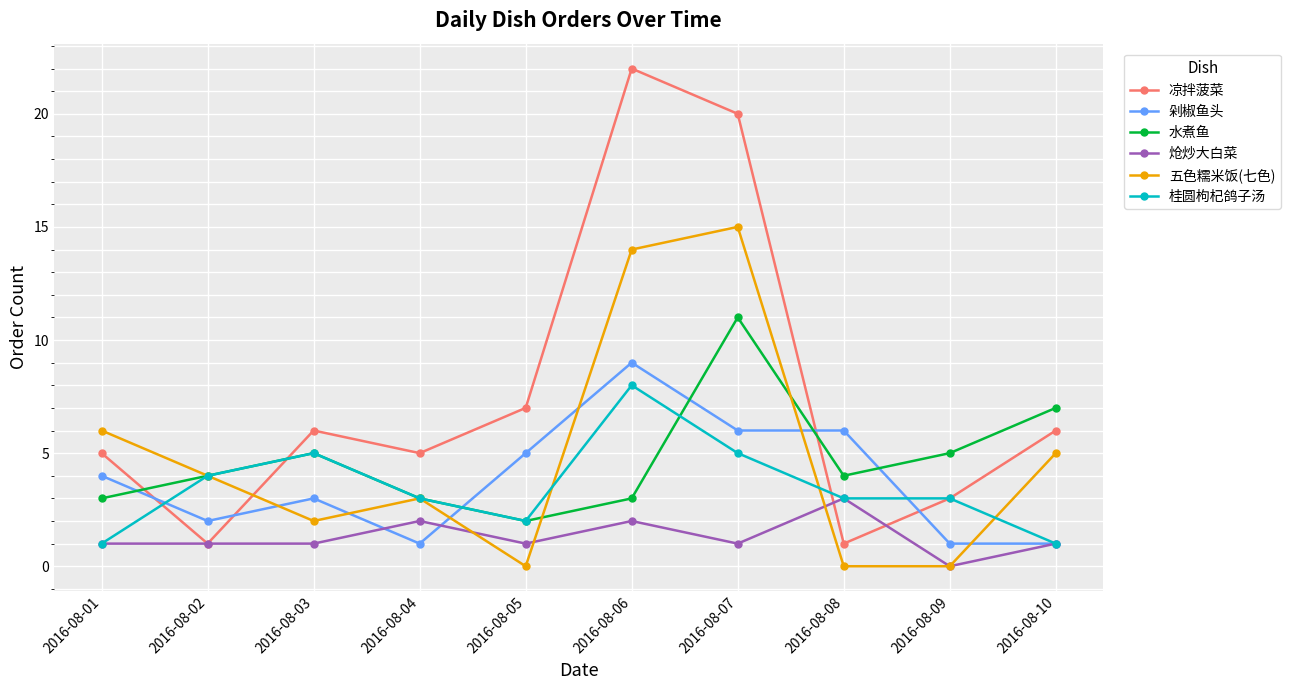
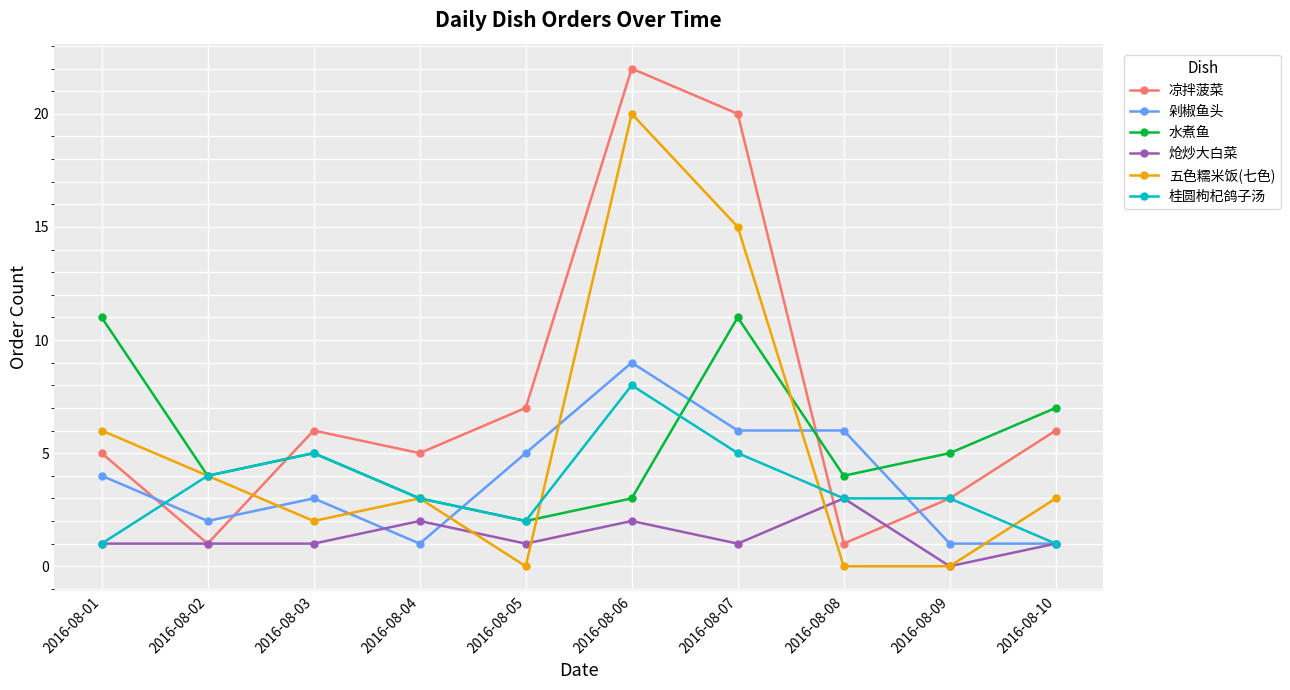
水煮鱼, 2016-08-01: 3 -> 11
五色糯米饭(七色), 2016-08-06: 14 -> 20
五色糯米饭(七色), 2016-08-10: 5 -> 3
